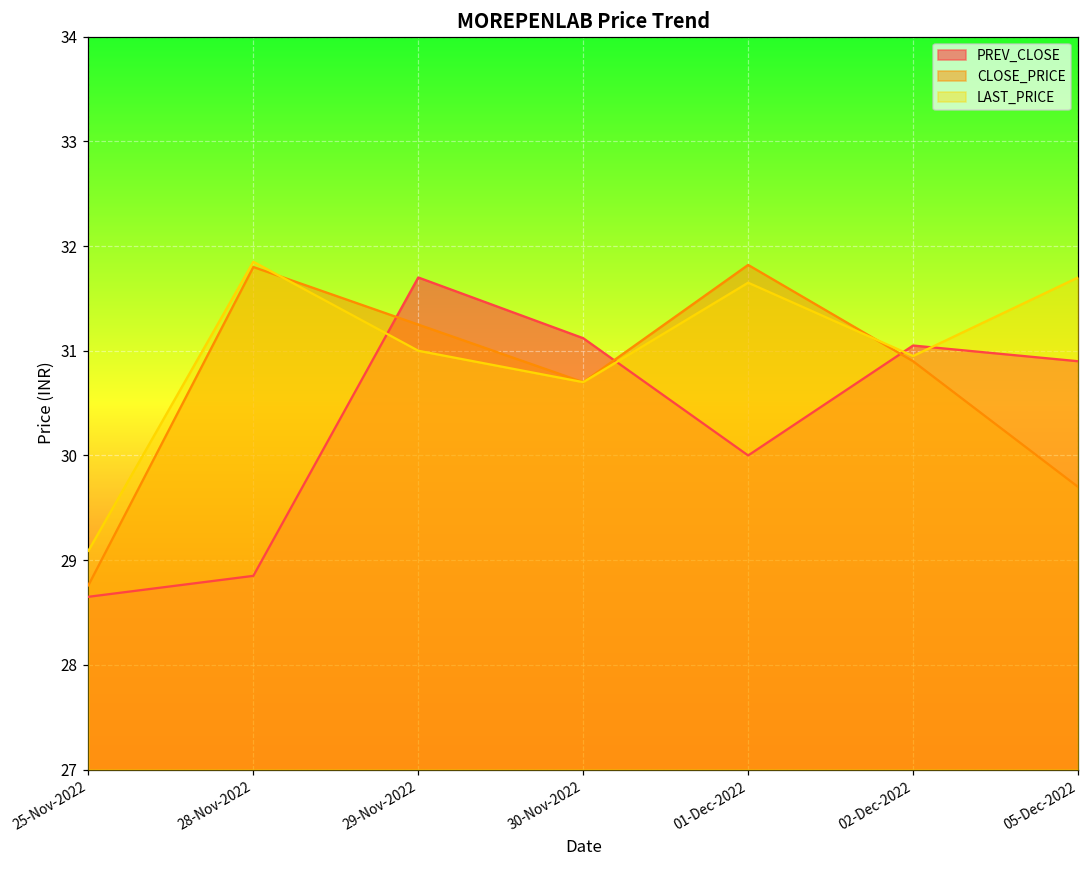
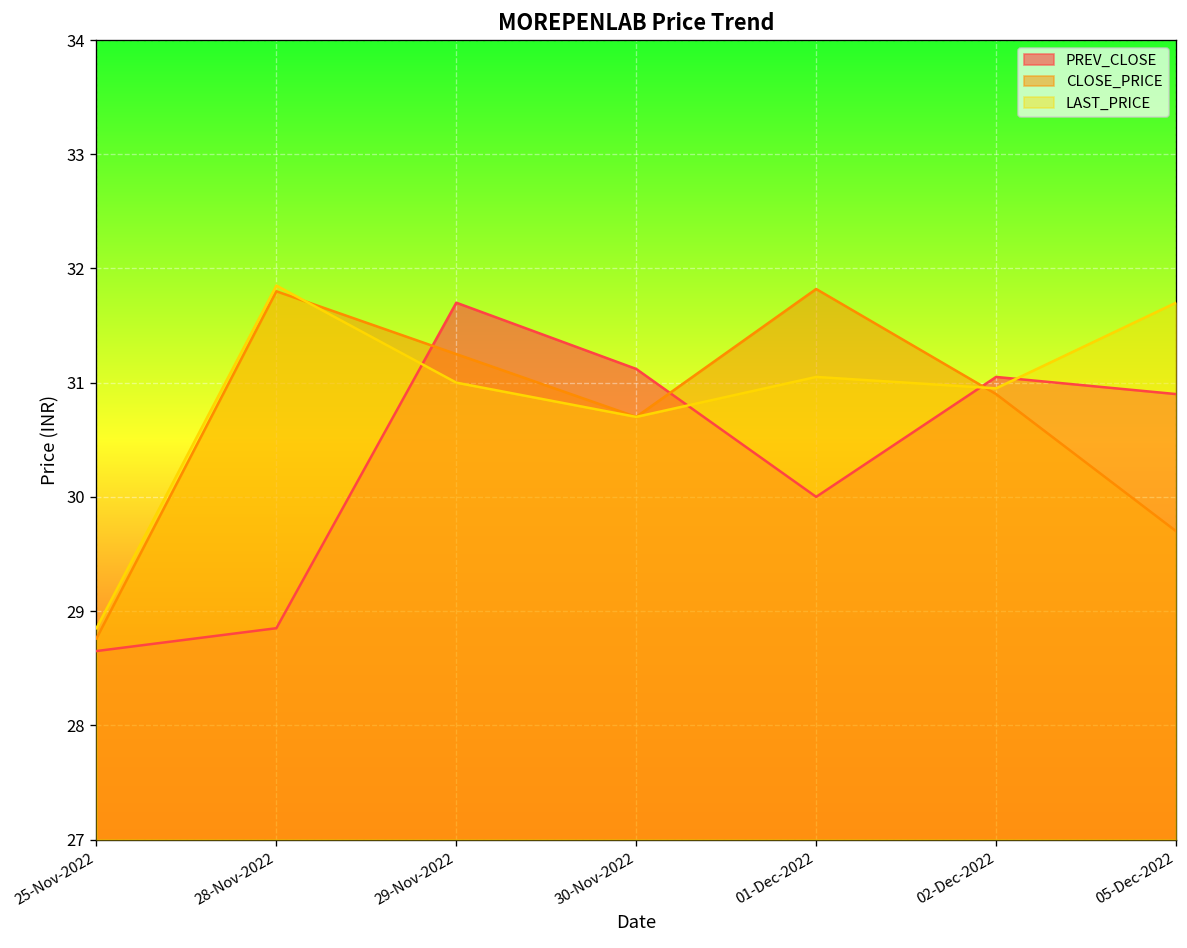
LAST_PRICE, 25-Nov-2022: 29.1 -> 28.9
LAST_PRICE, 01-Dec-2022: 31.7 -> 31.1
